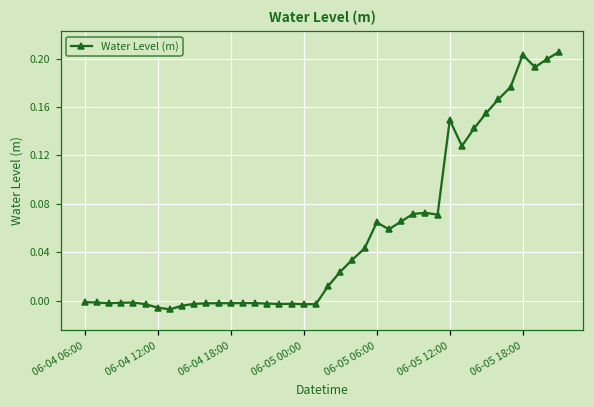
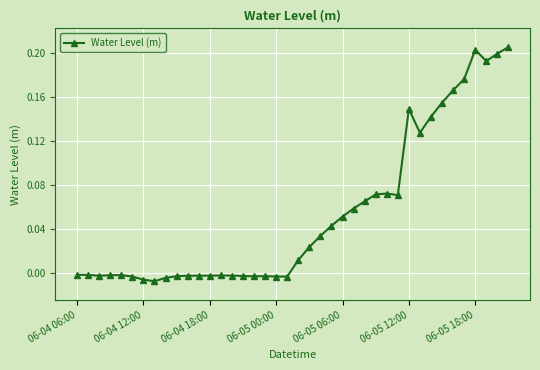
06-05 06:00: 0.065 -> 0.052
